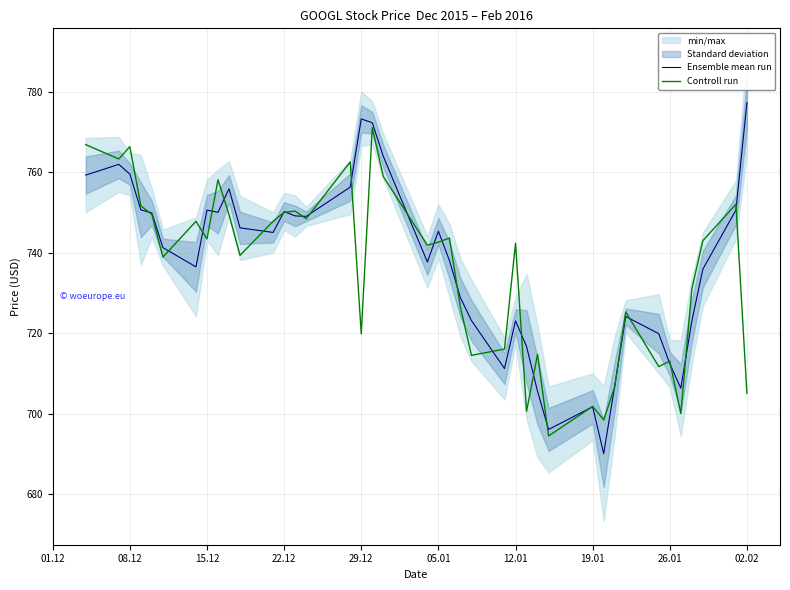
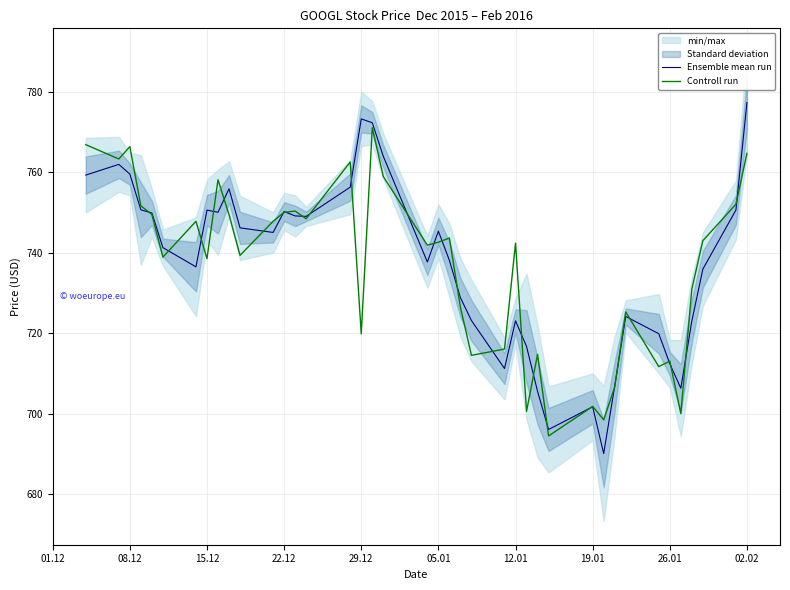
Controll run, 15.12: 743 -> 739
Controll run, 02.02: 705 -> 765
